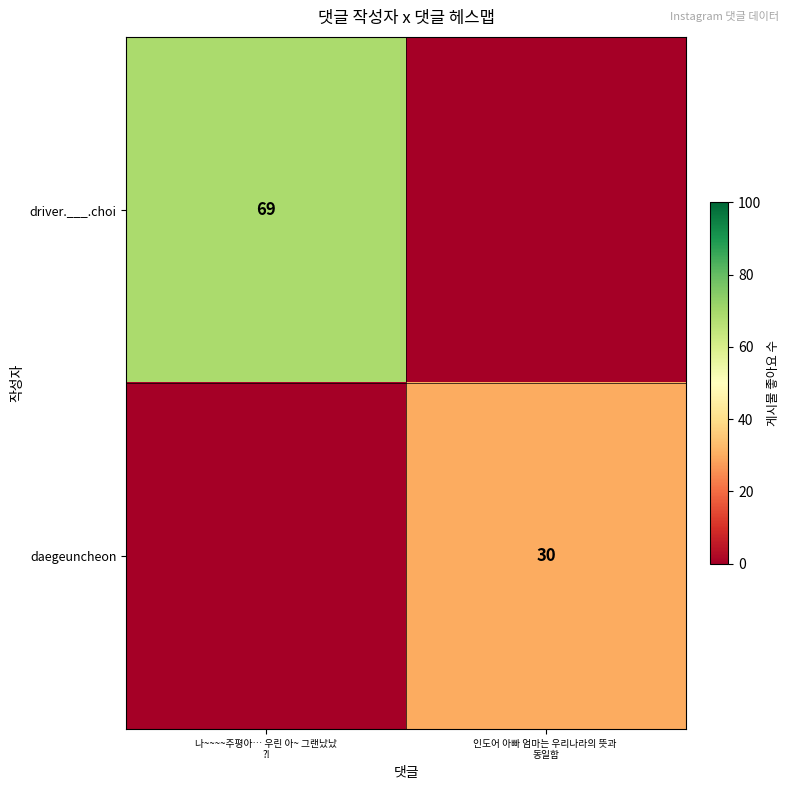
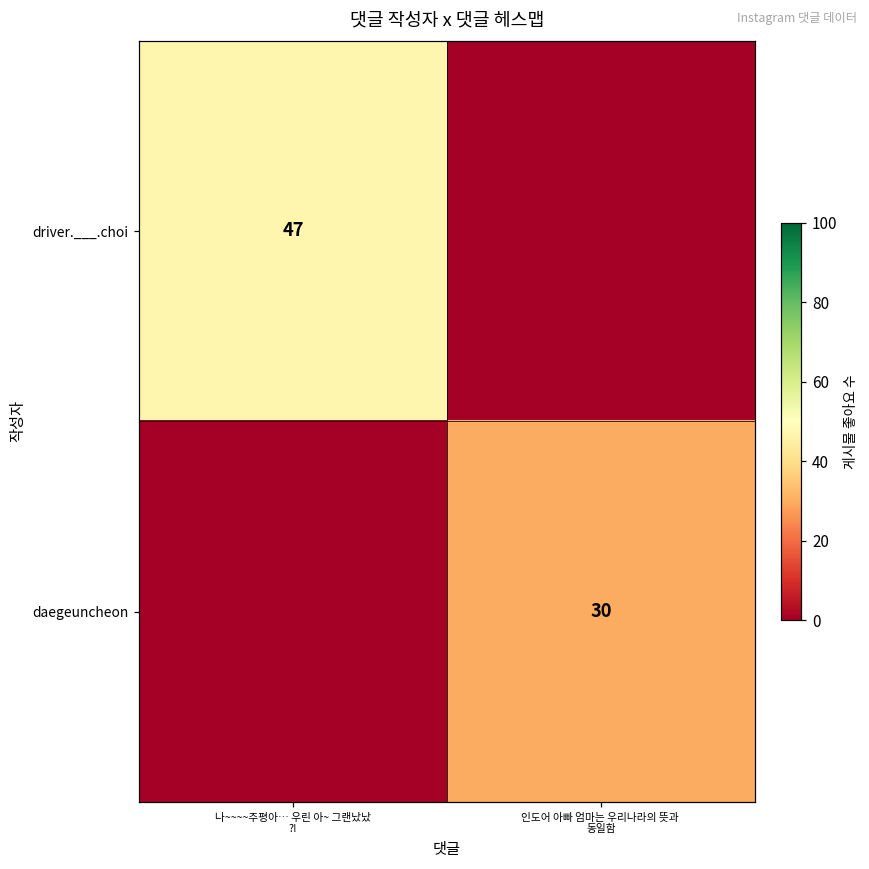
driver.___.choi, 나~~~~주평아… 우린 아~ 그랜났났 ?!: 69 -> 47
